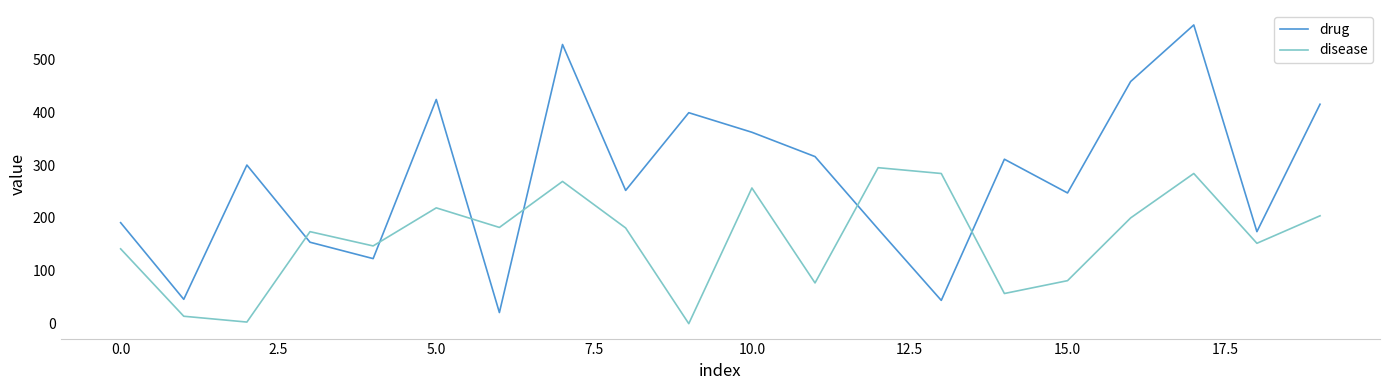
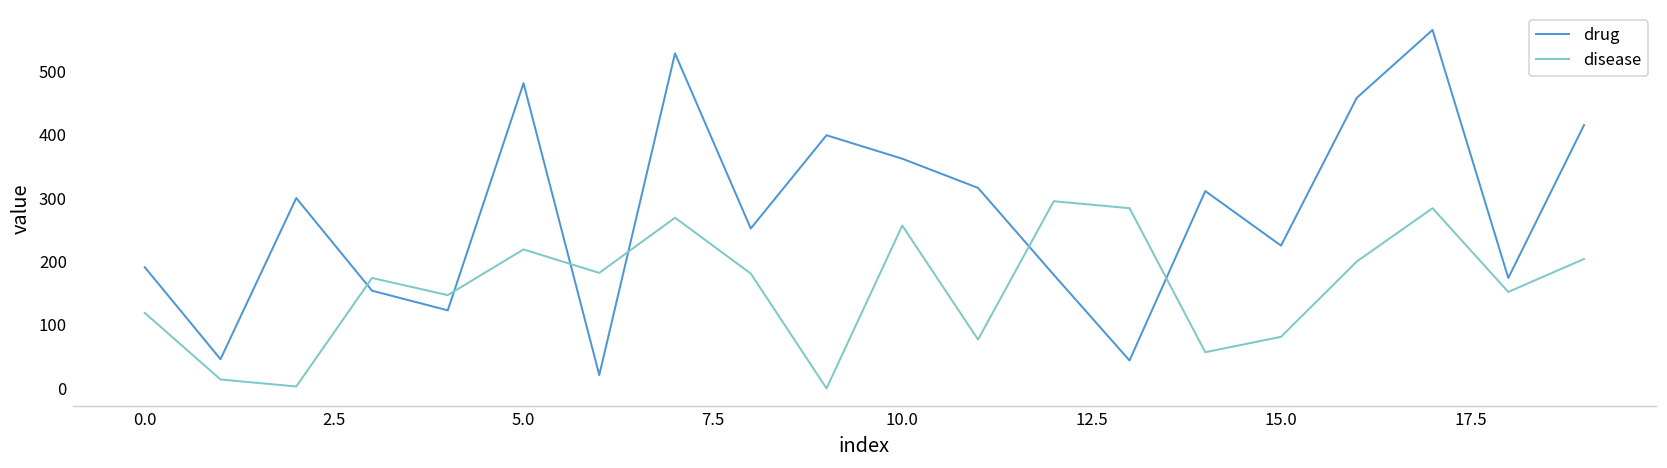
disease, 0.0: 140 -> 120
drug, 5.0: 420 -> 480
drug, 15.0: 250 -> 230
